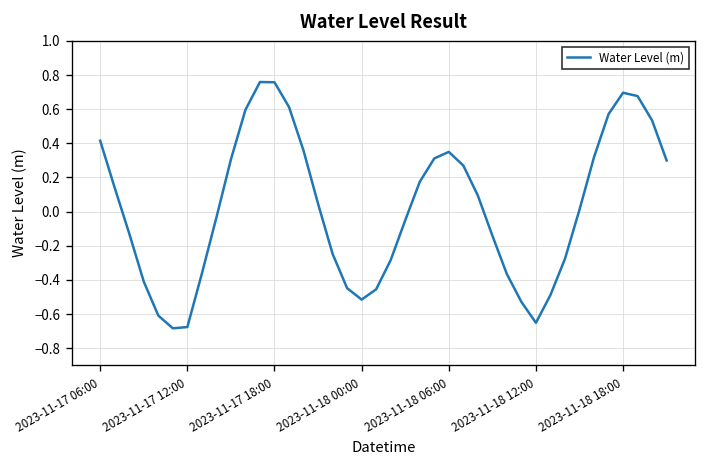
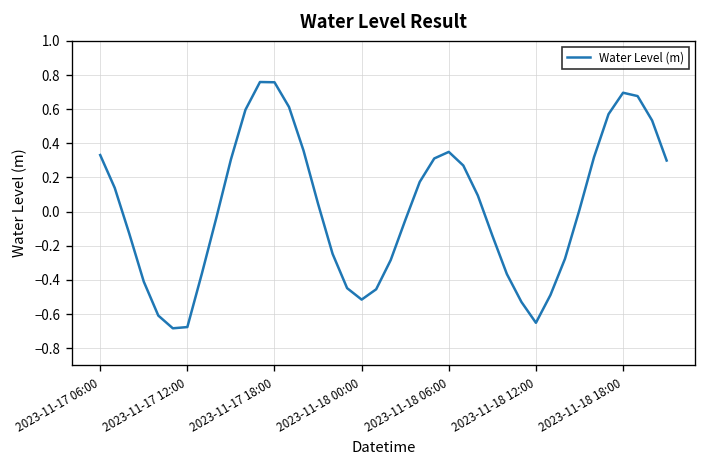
2023-11-17 06:00: 0.42 -> 0.33
